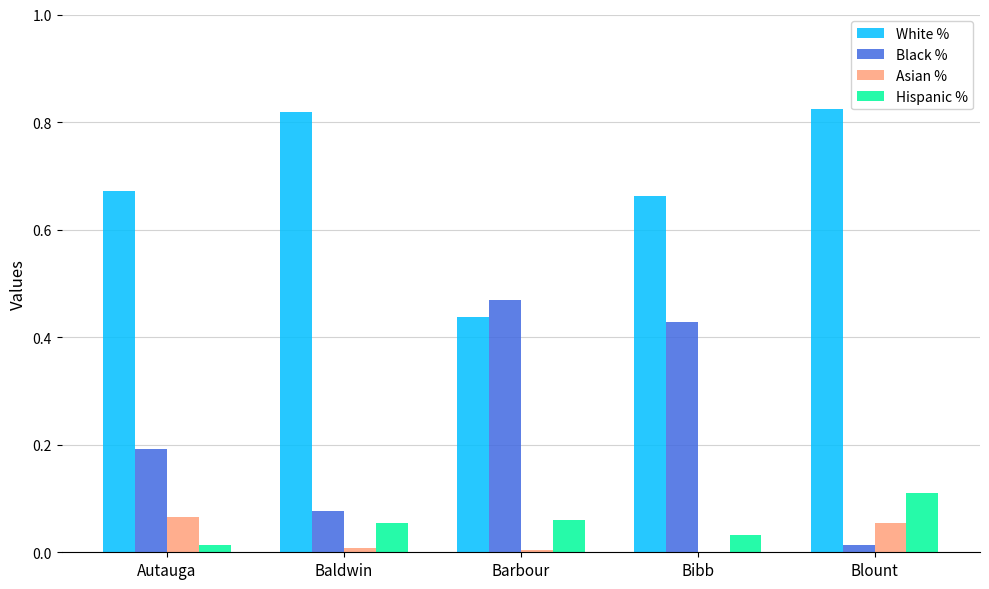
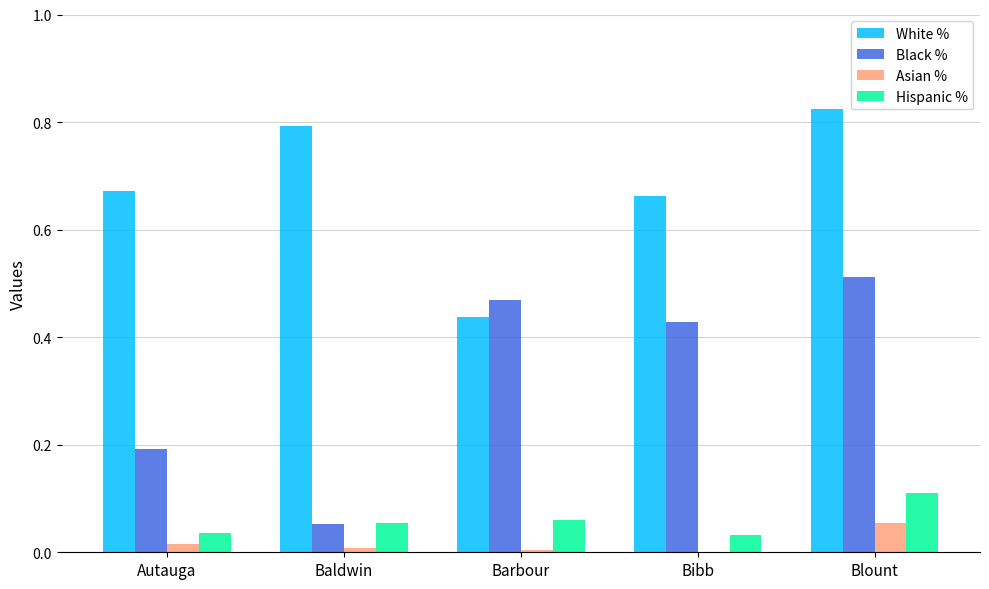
Asian %, Autauga: 0.07 -> 0.01
Hispanic %, Autauga: 0.01 -> 0.04
White %, Baldwin: 0.82 -> 0.79
Black %, Baldwin: 0.08 -> 0.05
Black %, Blount: 0.01 -> 0.51
